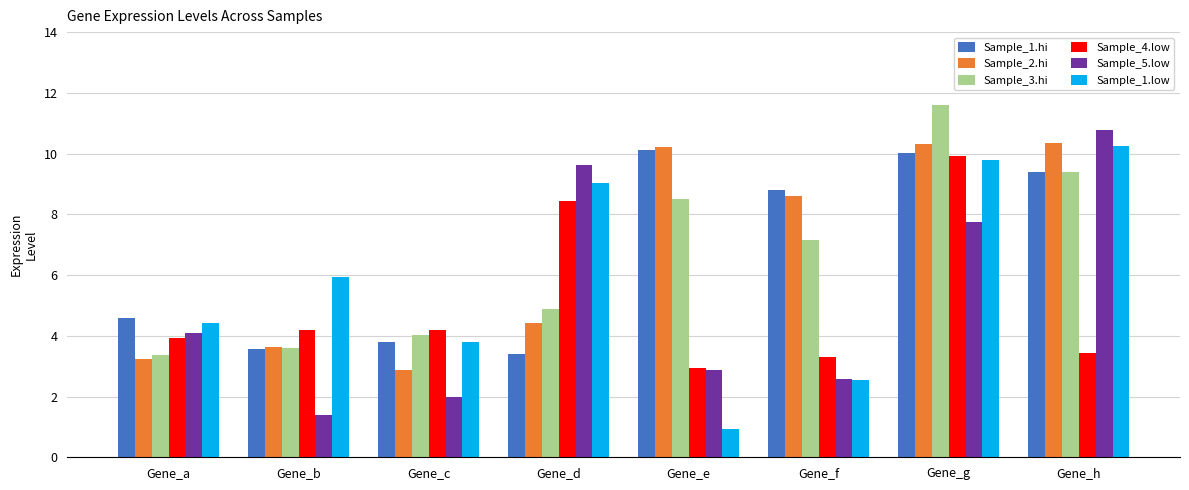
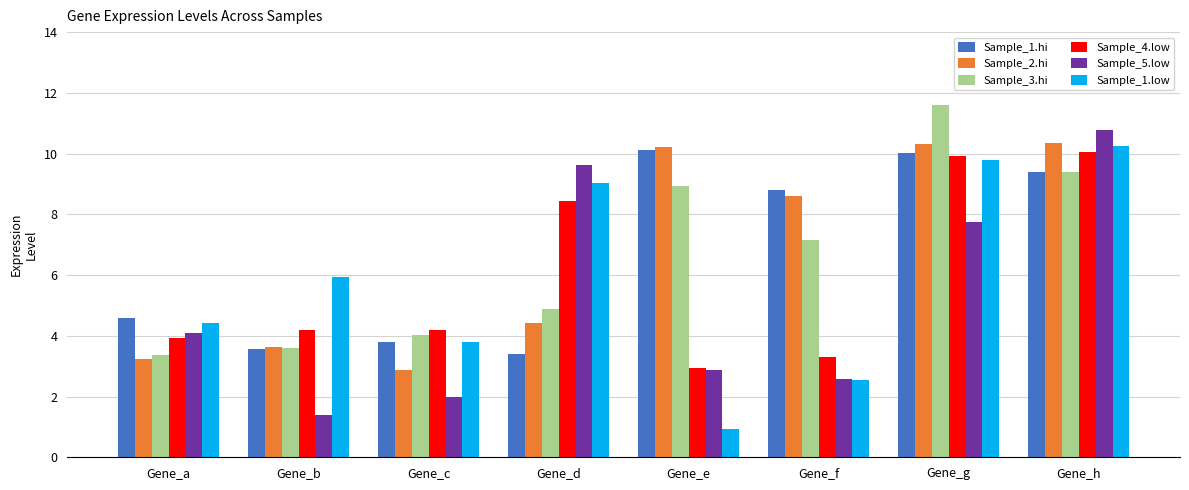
Sample_3.hi, Gene_e: 8.5 -> 8.9
Sample_4.low, Gene_h: 3.4 -> 10.1
